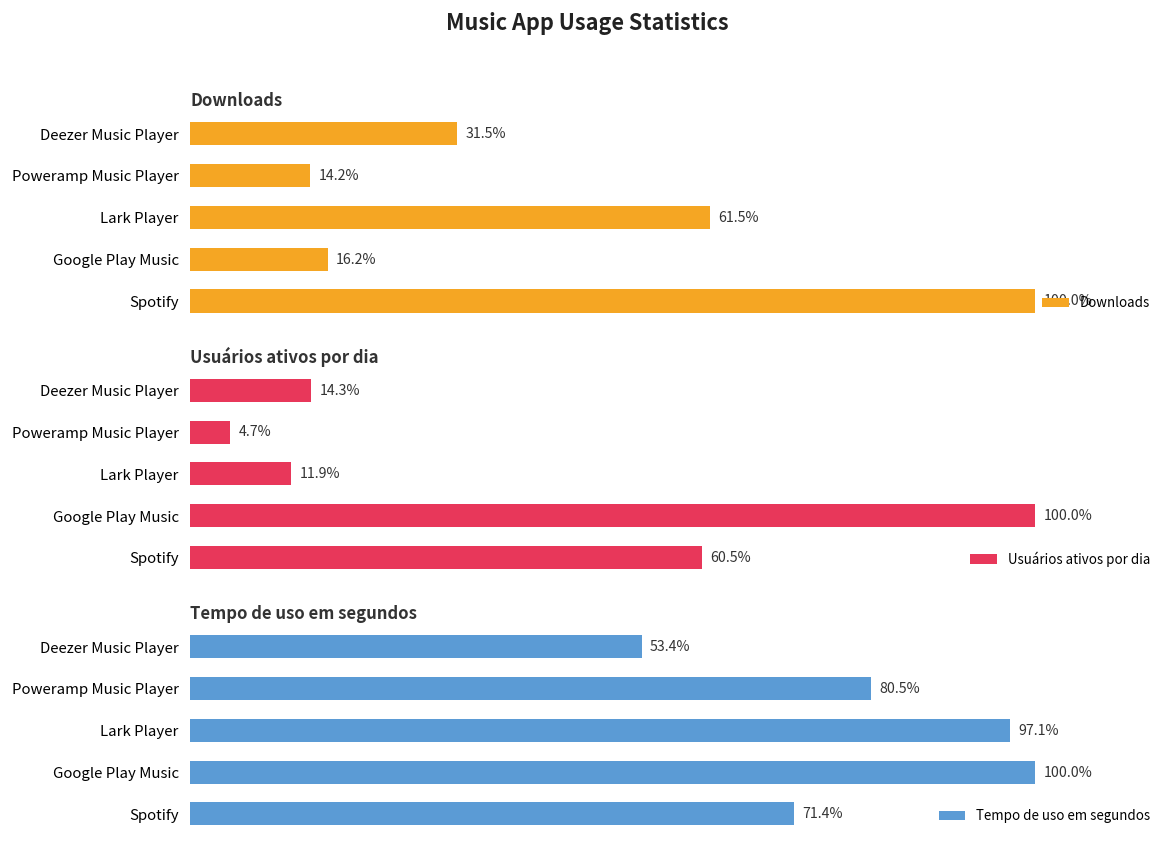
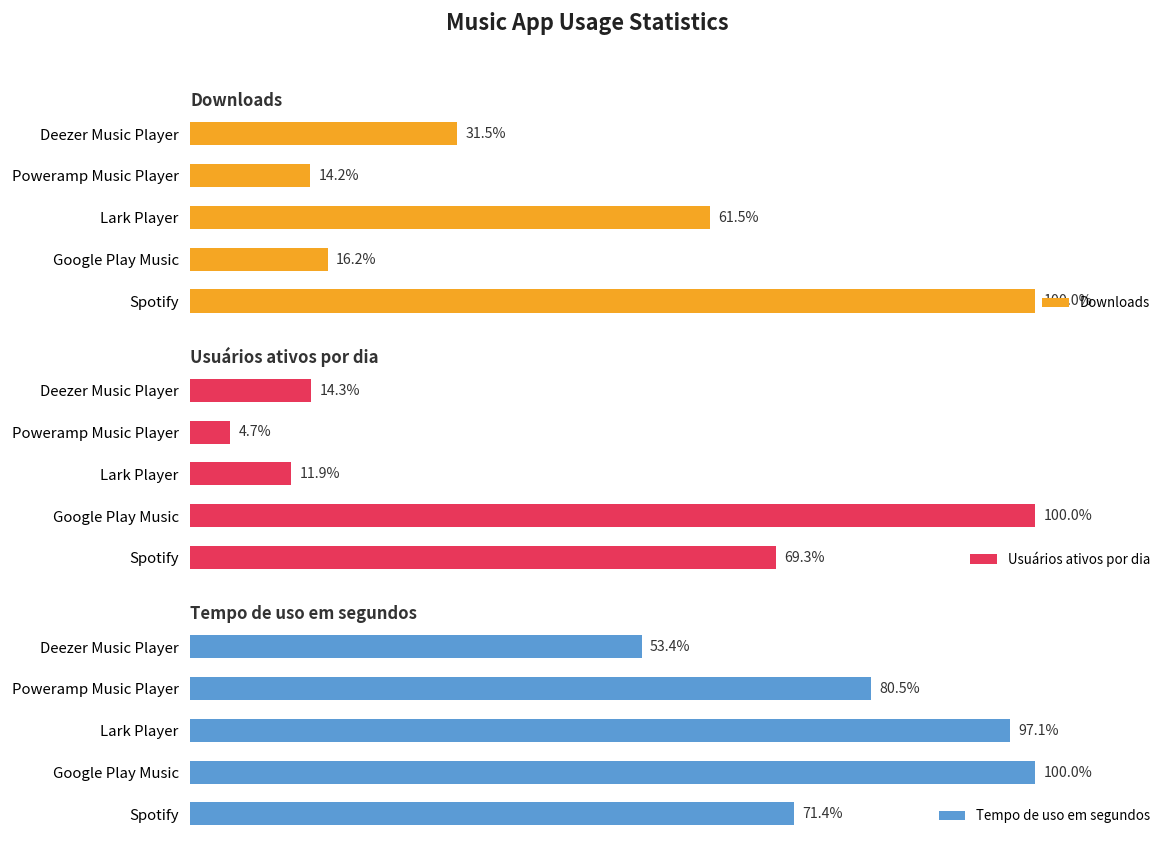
Usuários ativos por dia, Spotify: 60.5% -> 69.3%
